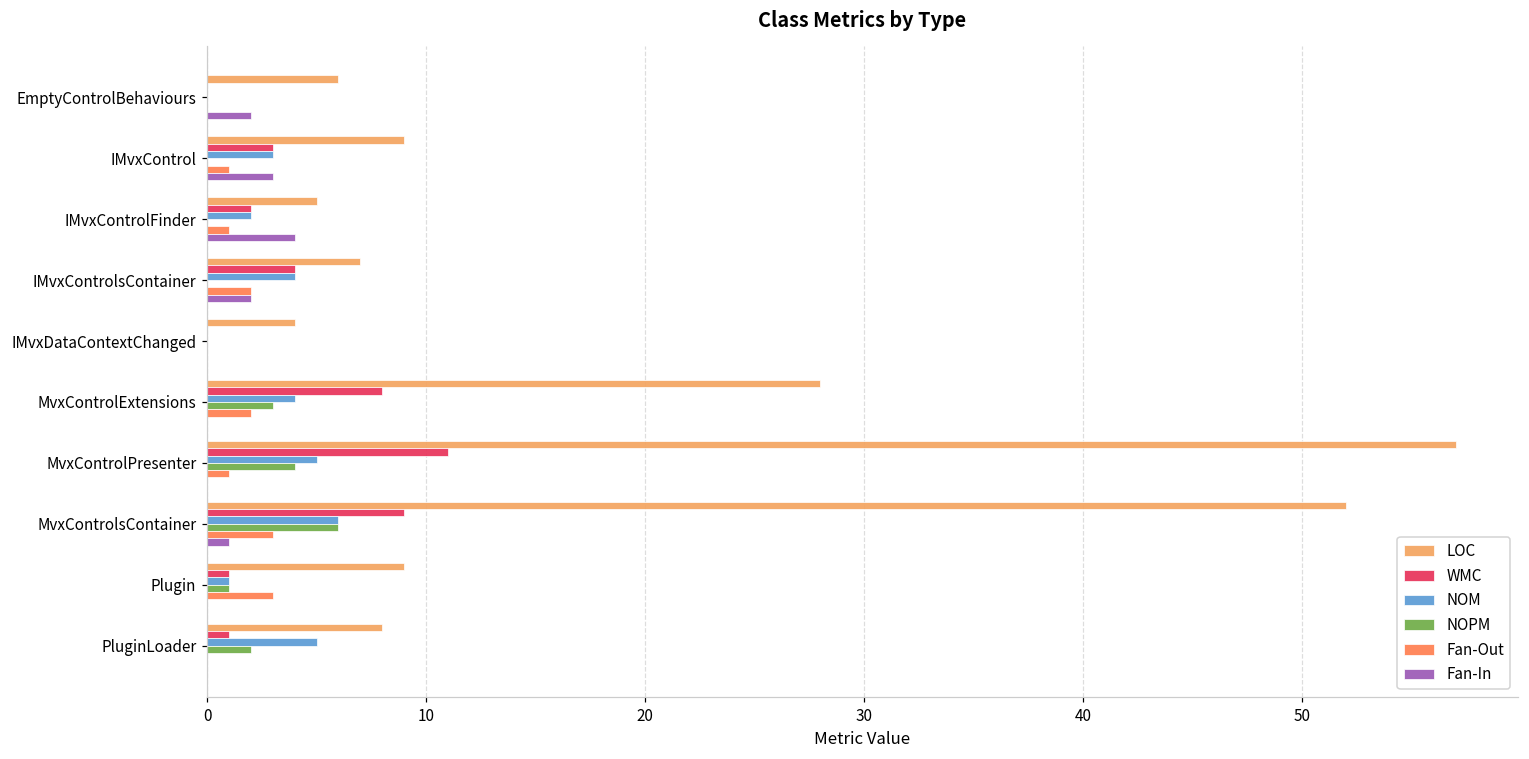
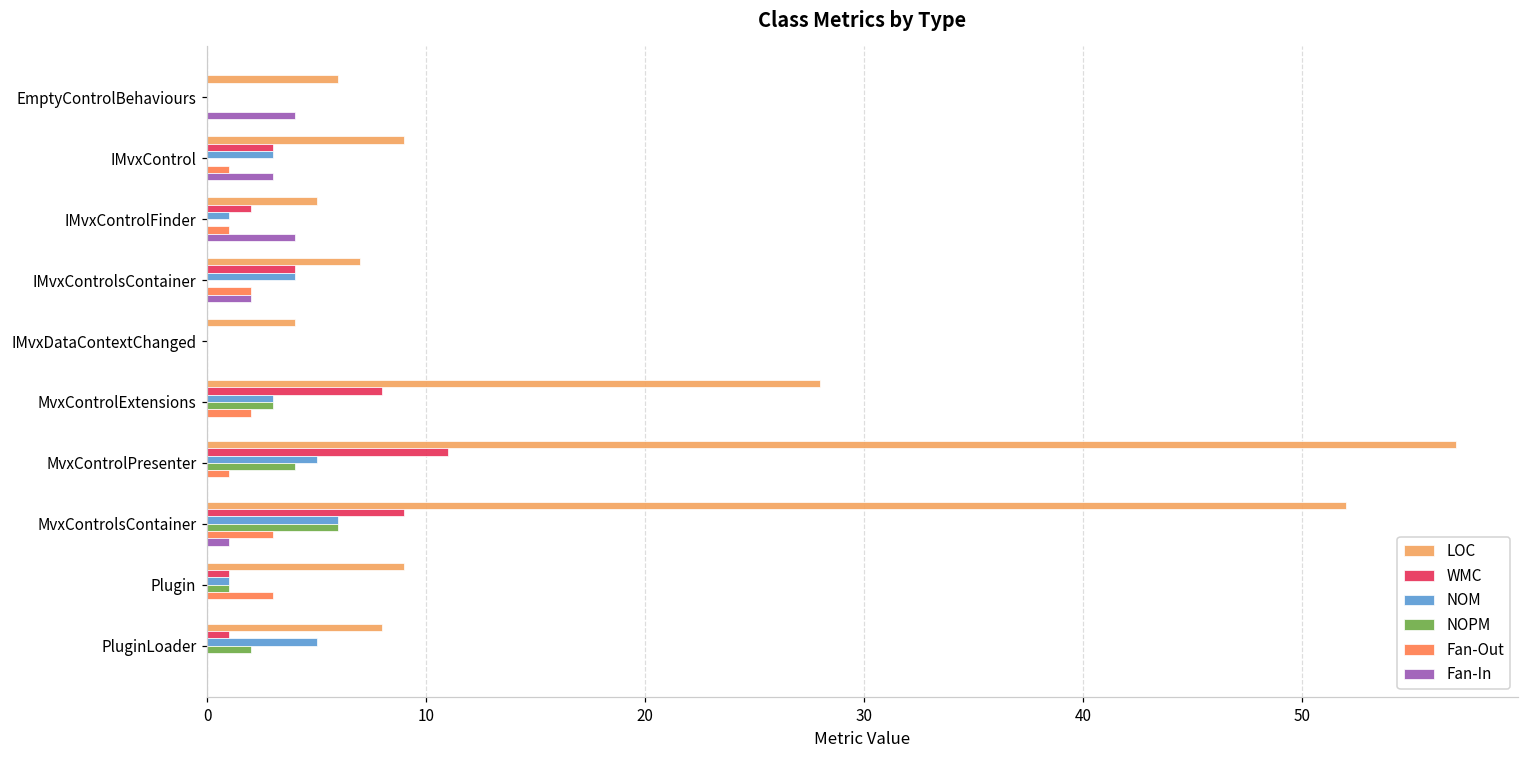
Fan-In, EmptyControlBehaviours: 2 -> 4
NOM, IMvxControlFinder: 2 -> 1
NOM, MvxControlExtensions: 4 -> 3
